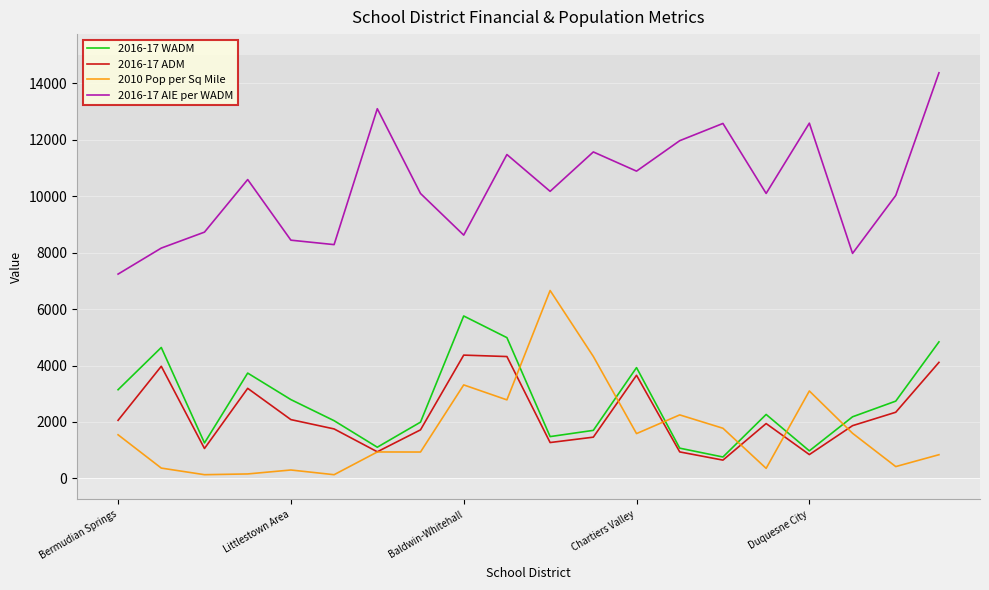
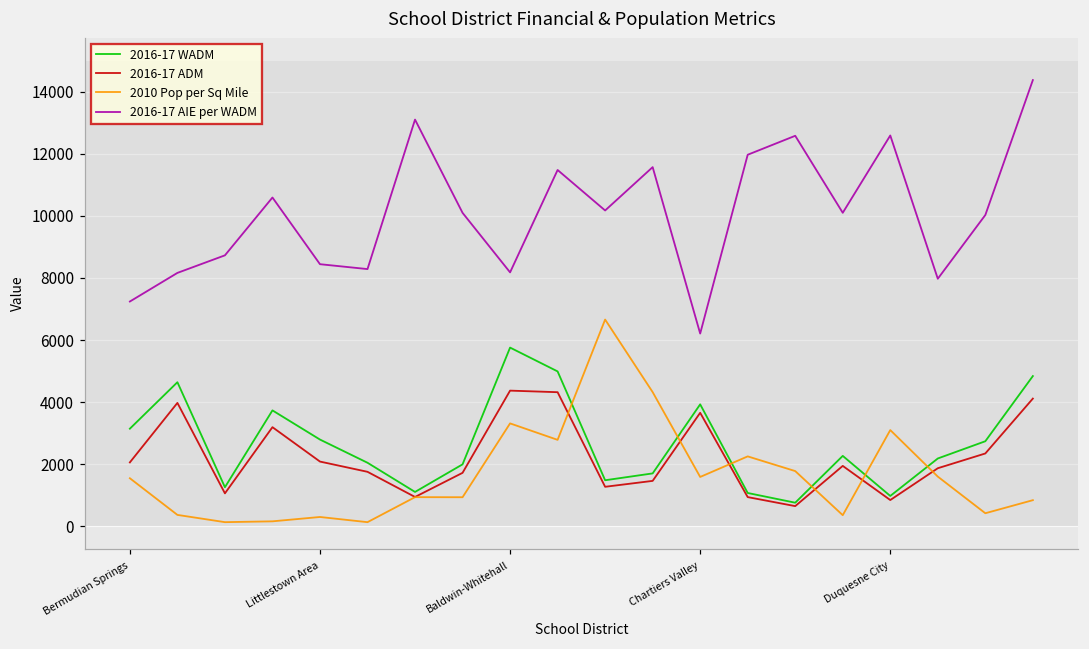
2016-17 AIE per WADM, Baldwin-Whitehall: 8600 -> 8200
2016-17 AIE per WADM, Chartiers Valley: 10900 -> 6200
